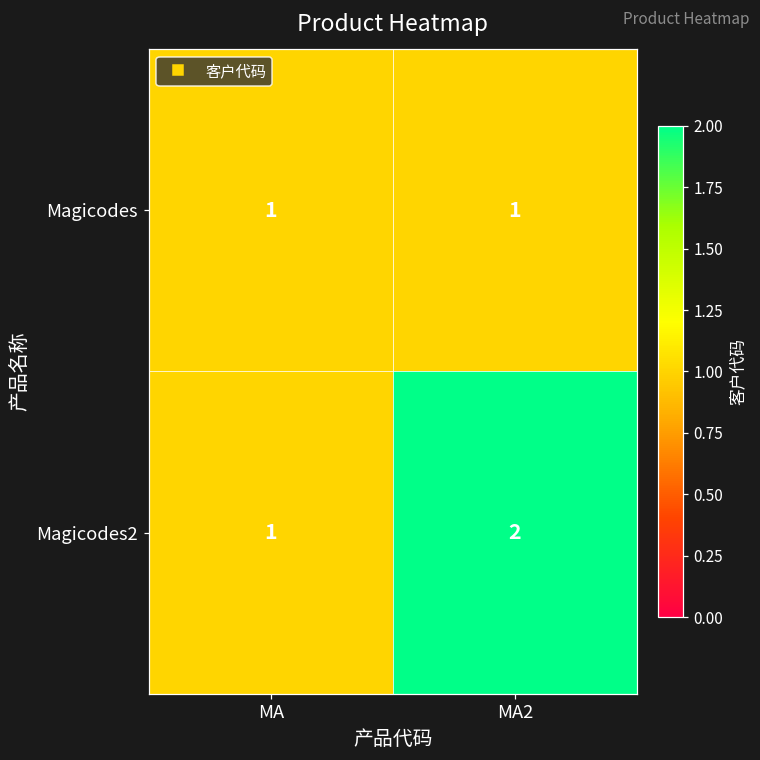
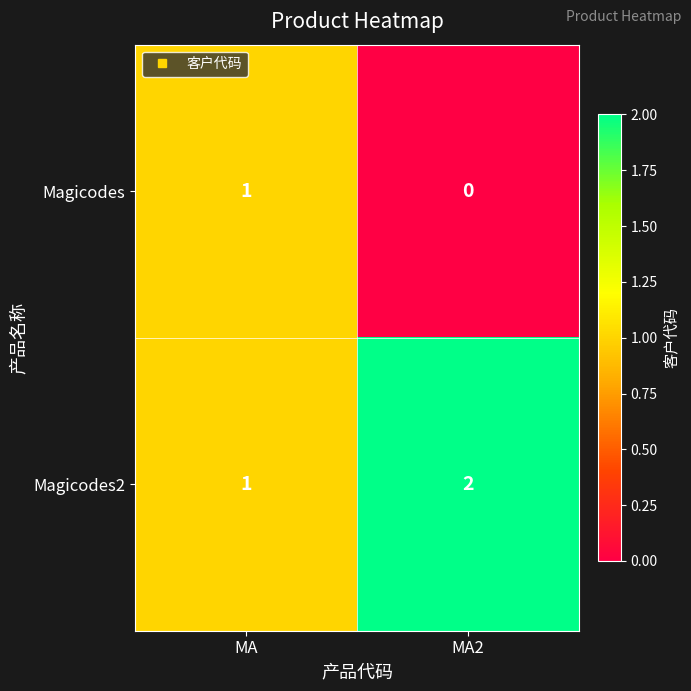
Magicodes, MA2: 1 -> 0
